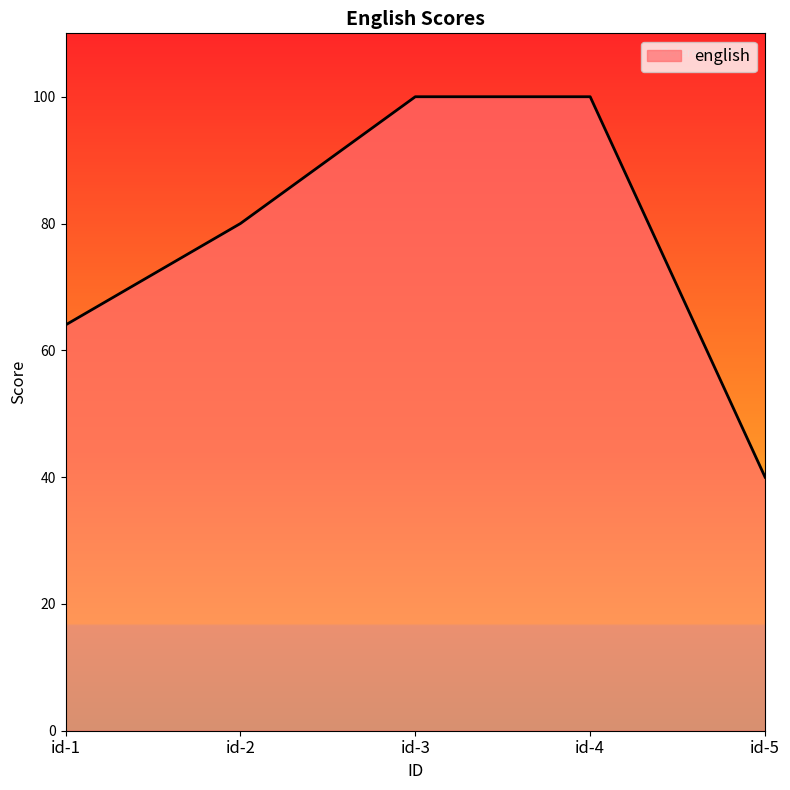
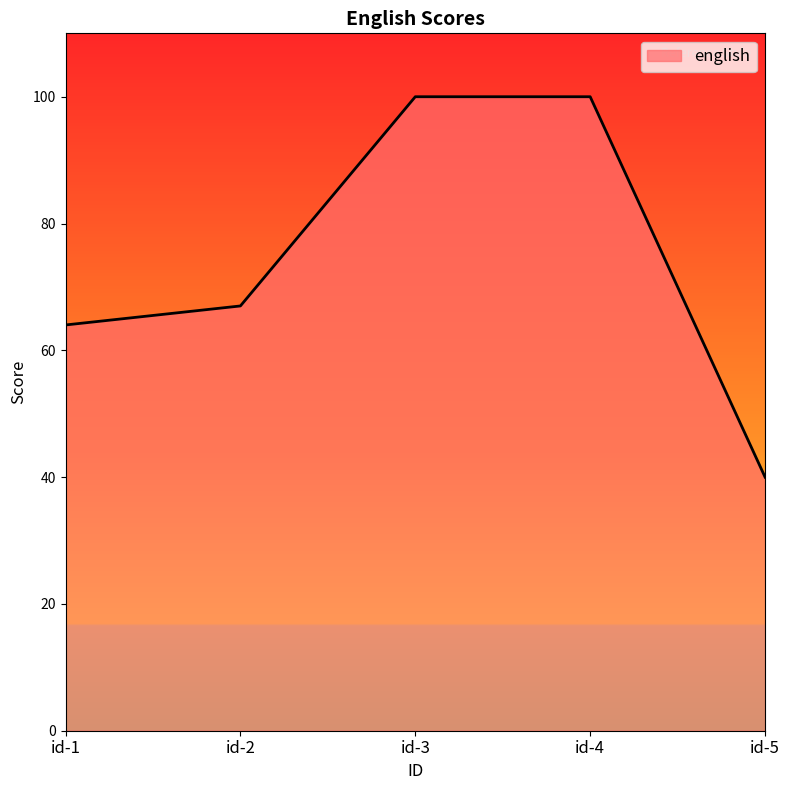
id-2: 80 -> 67
